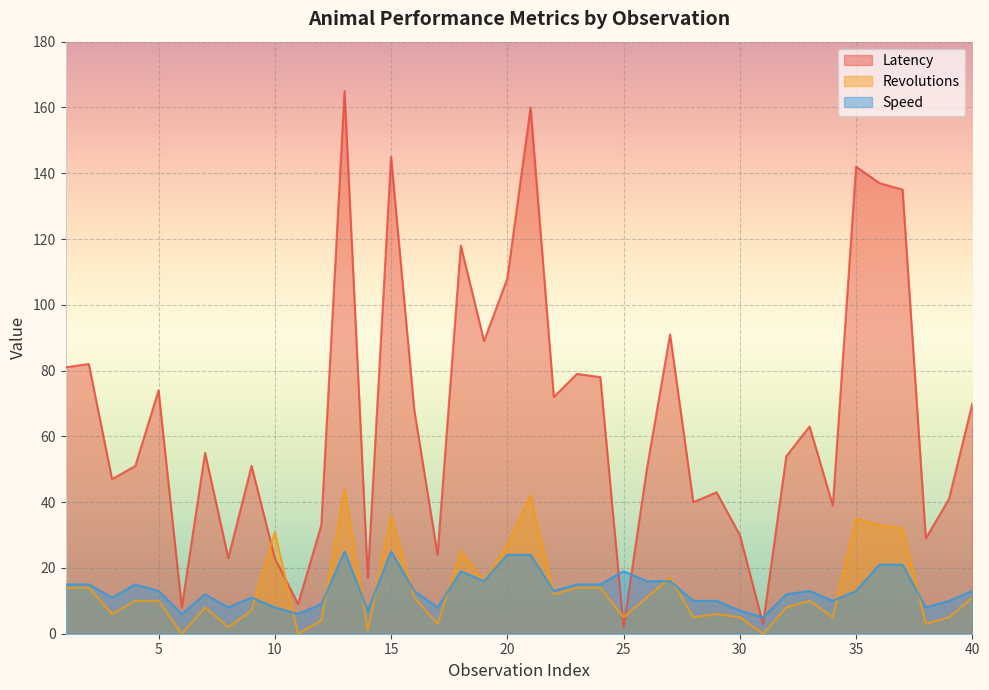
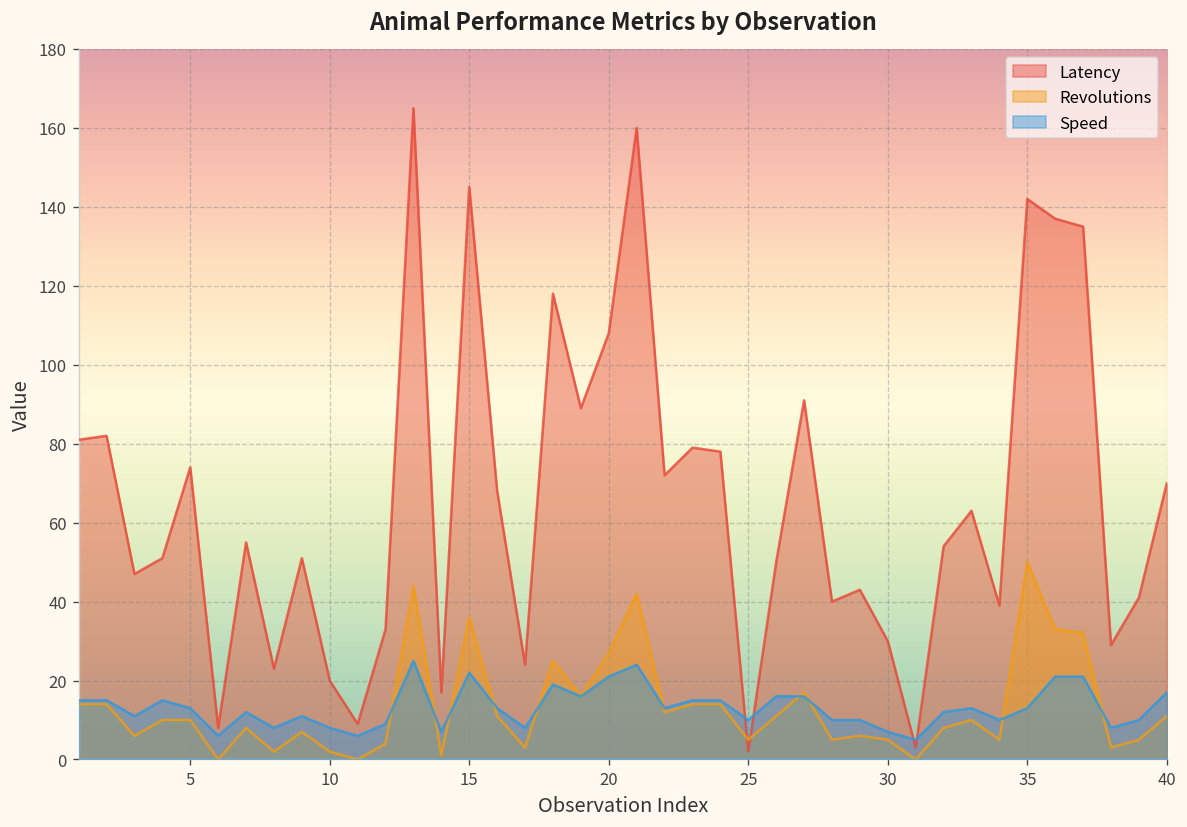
Latency, 10: 23 -> 20
Revolutions, 10: 31 -> 2
Speed, 15: 25 -> 22
Speed, 20: 24 -> 21
Speed, 25: 19 -> 10
Revolutions, 35: 35 -> 50
Speed, 40: 13 -> 17
